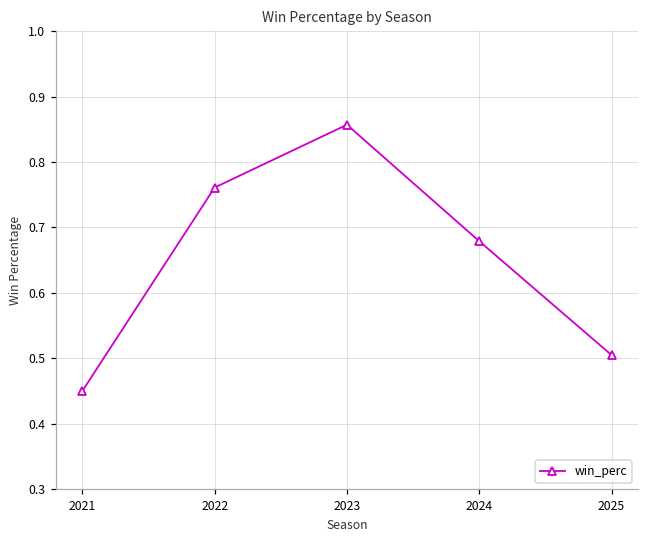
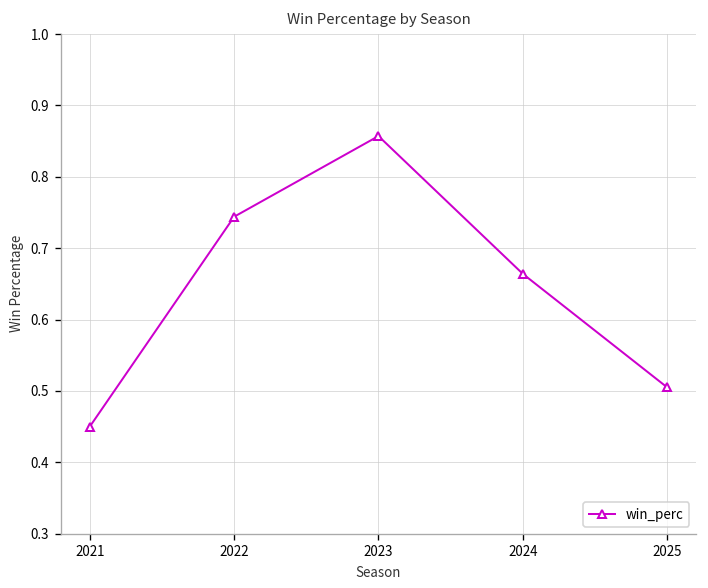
2022: 0.76 -> 0.74
2024: 0.68 -> 0.66
